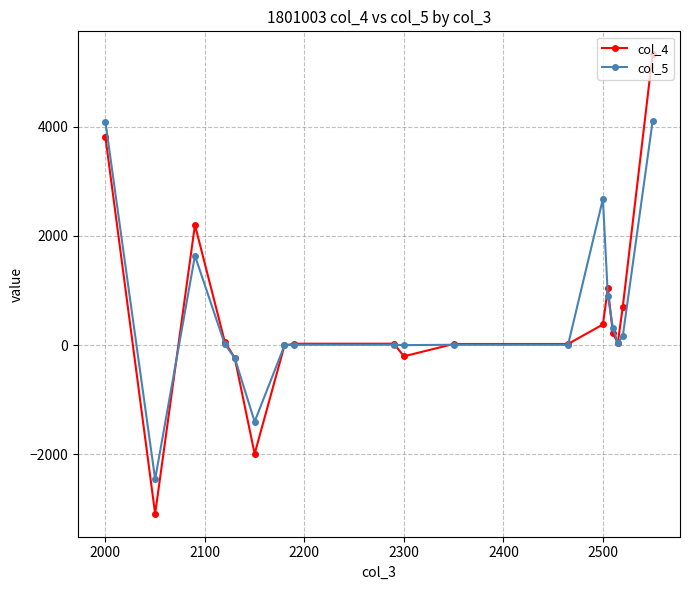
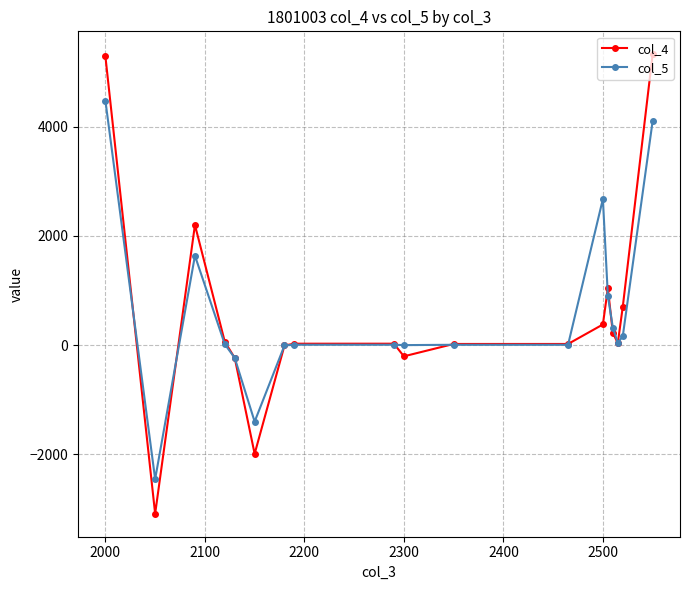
col_4, 2000: 3800 -> 5300
col_5, 2000: 4100 -> 4500
